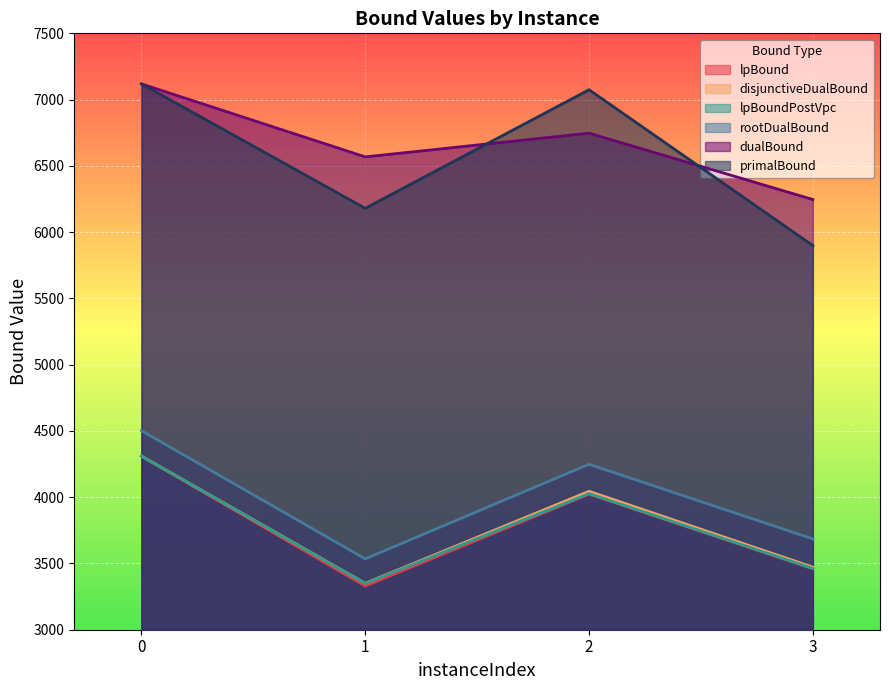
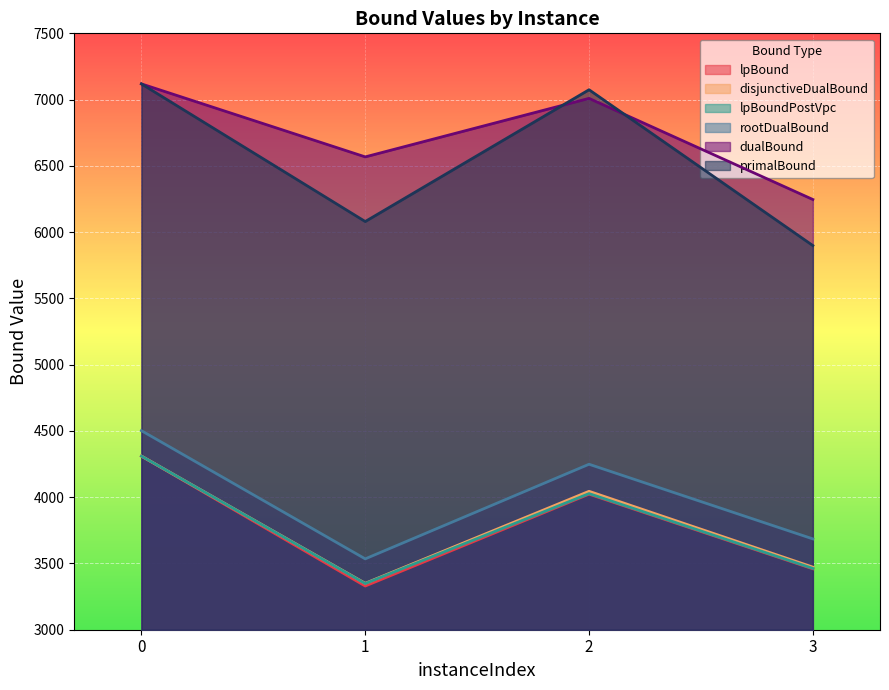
primalBound, 1: 6180 -> 6080
dualBound, 2: 6750 -> 7010
